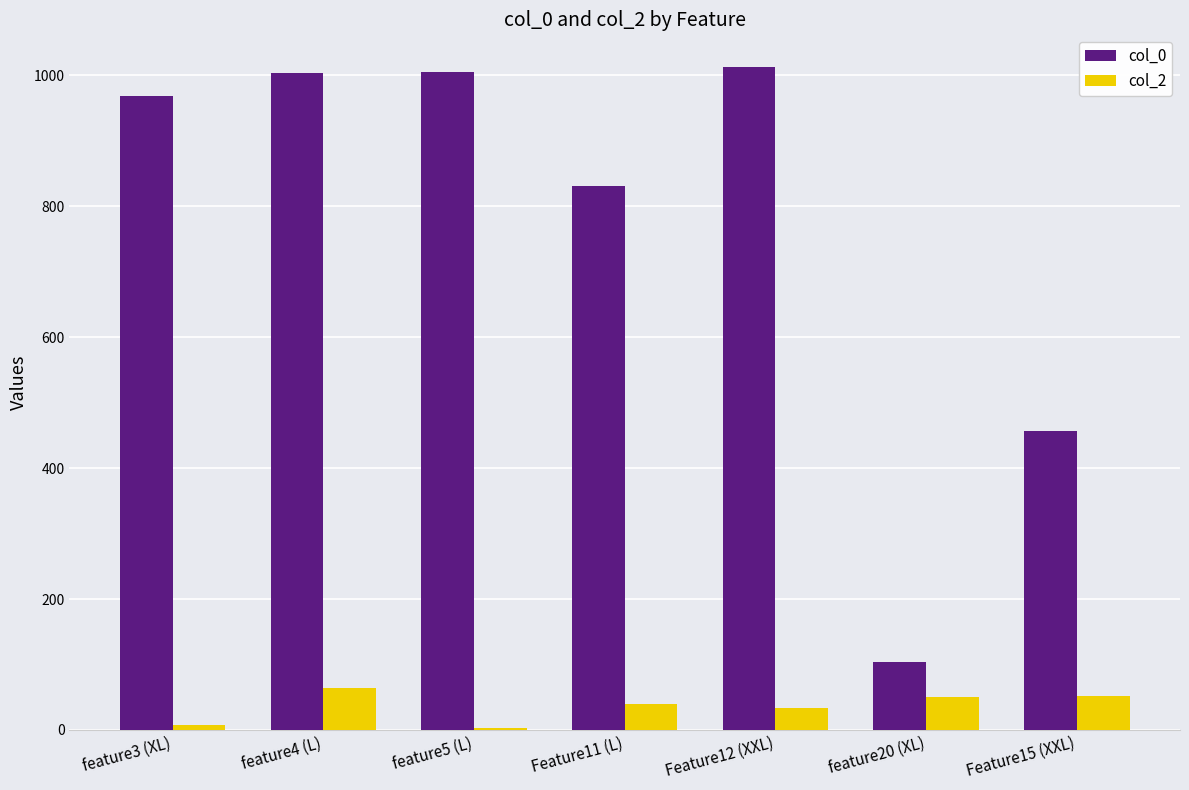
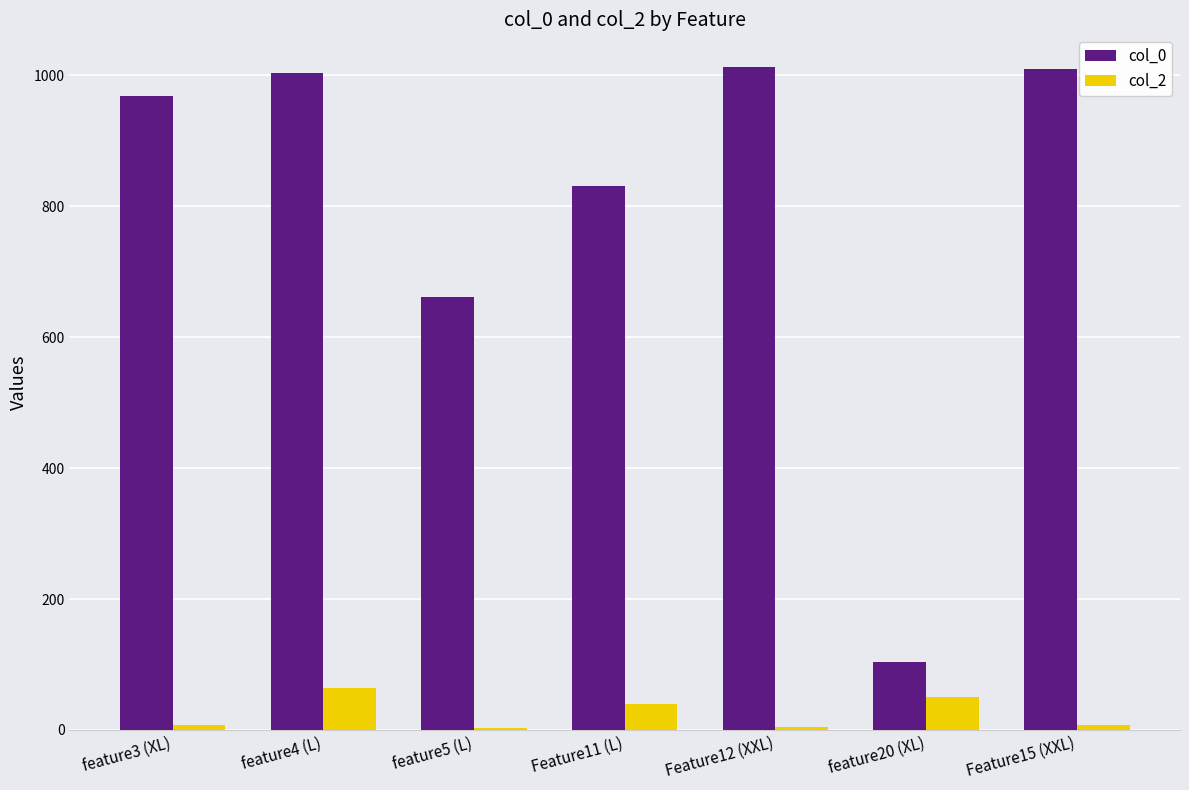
col_0, feature5 (L): 1010 -> 660
col_2, Feature12 (XXL): 30 -> 10
col_0, Feature15 (XXL): 460 -> 1010
col_2, Feature15 (XXL): 50 -> 10
